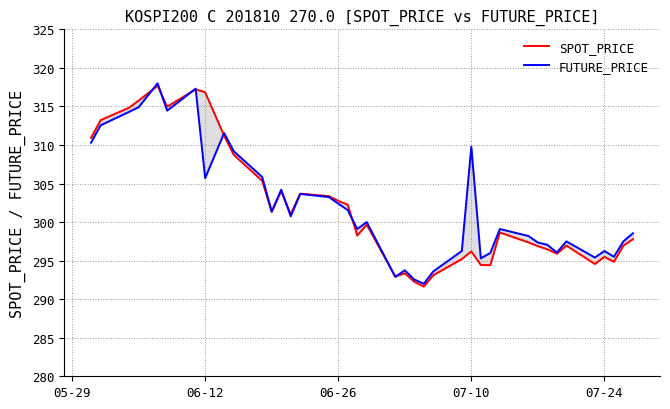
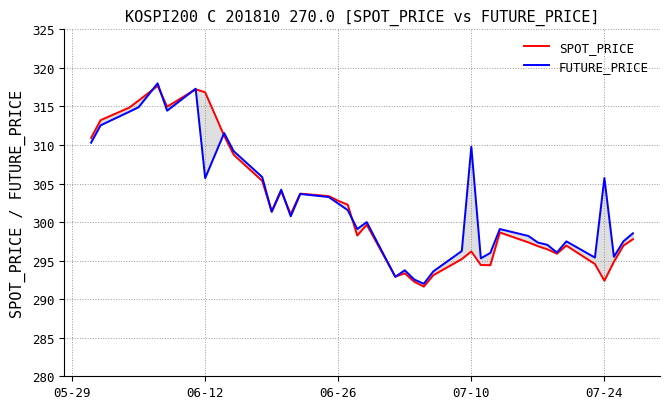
SPOT_PRICE, 07-24: 295 -> 292
FUTURE_PRICE, 07-24: 296 -> 306
